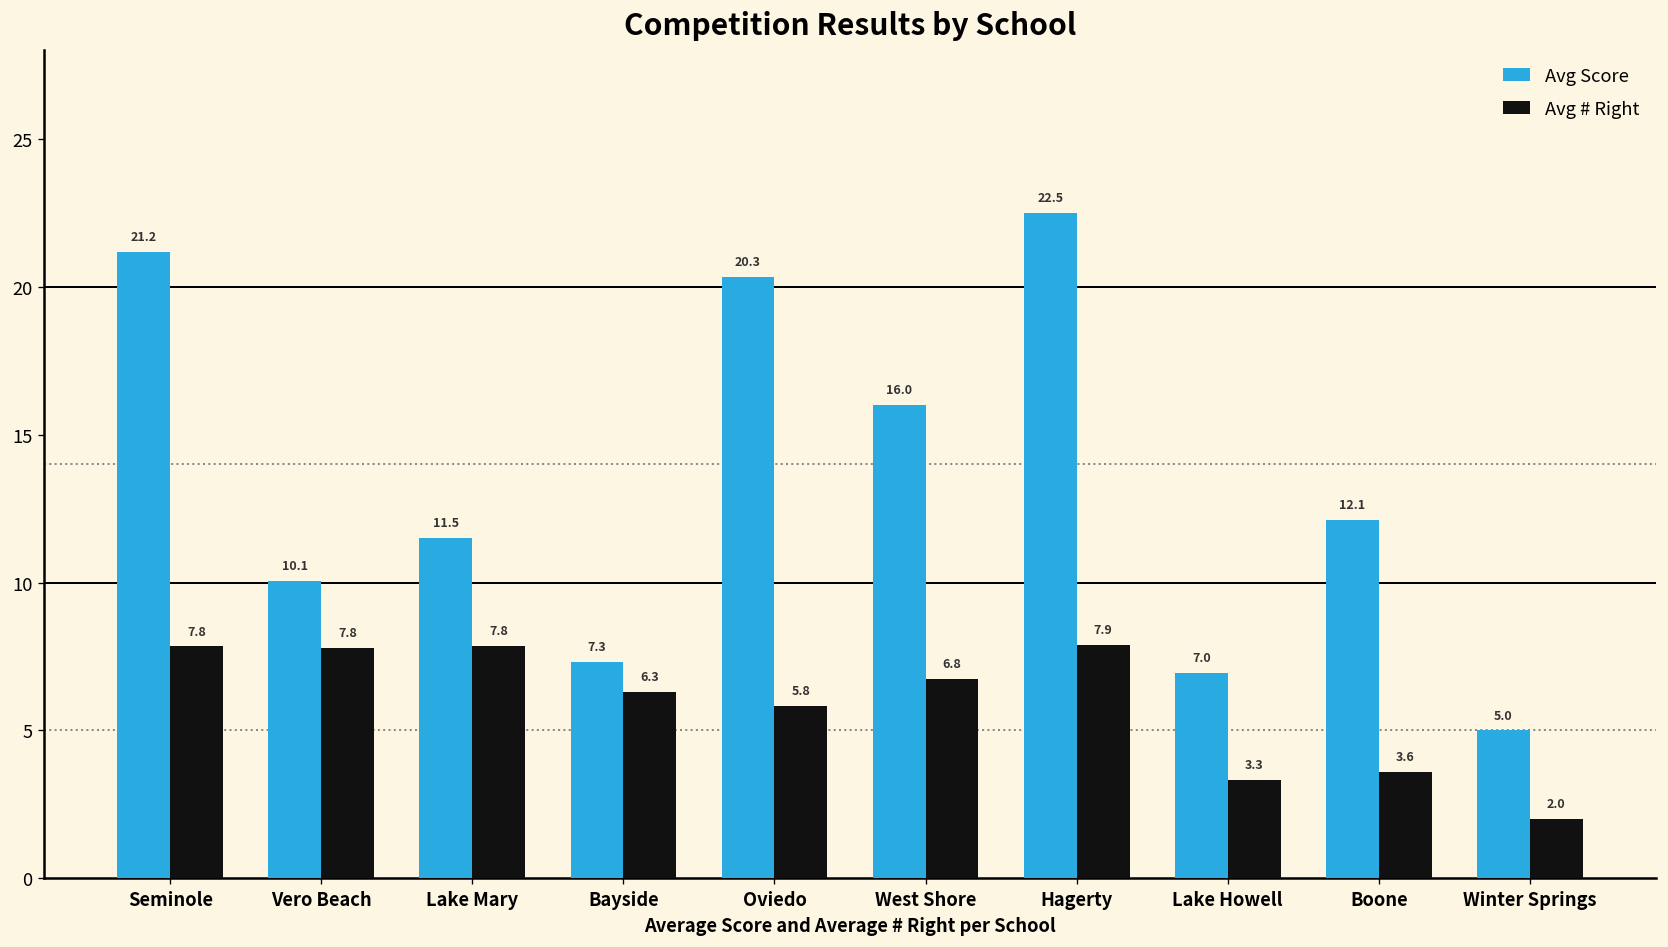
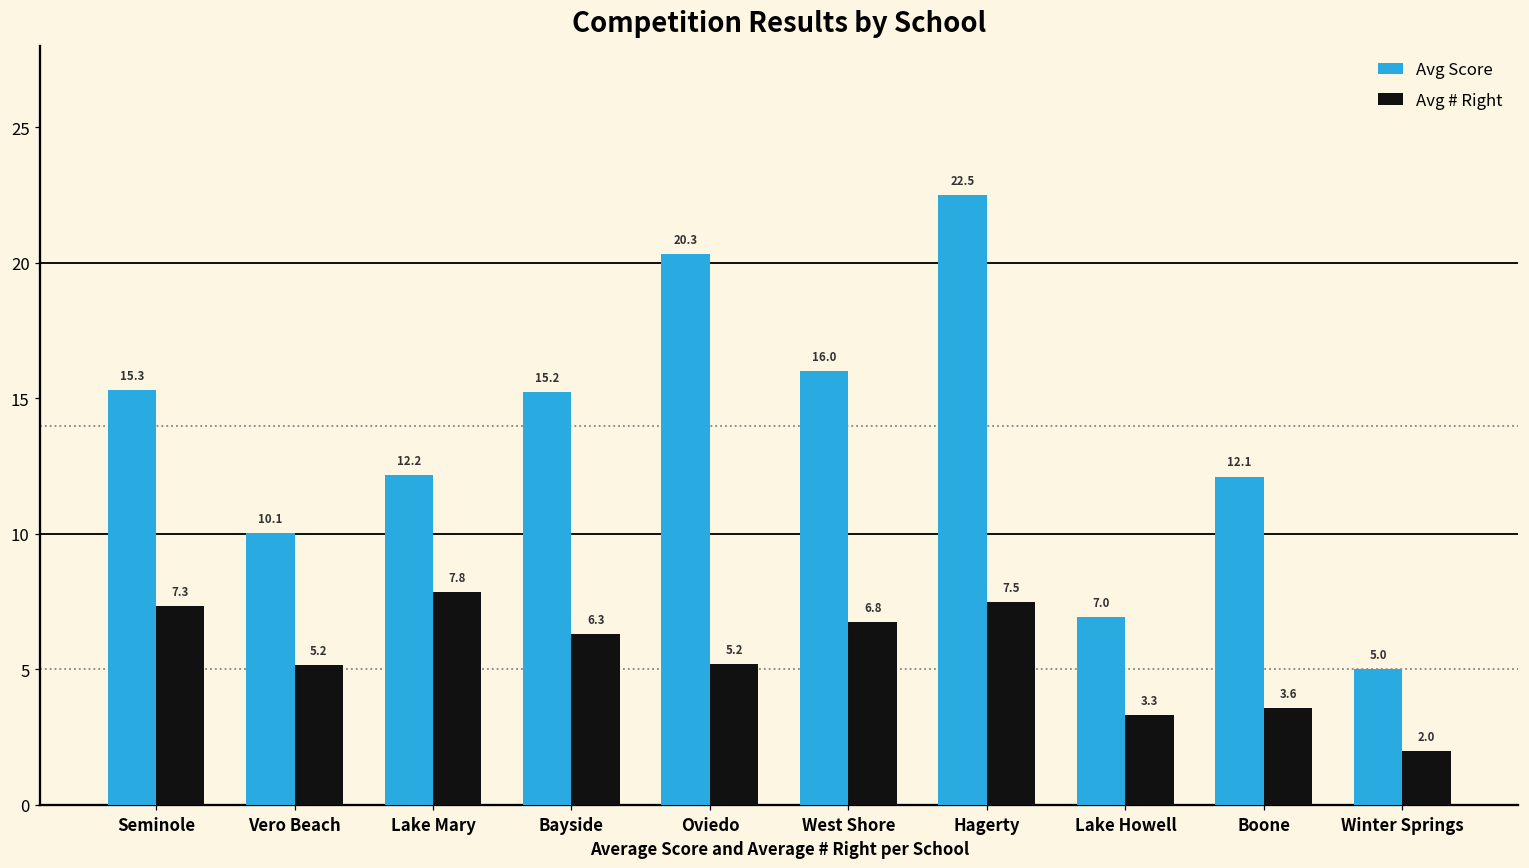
Avg Score, Seminole: 21.2 -> 15.3
Avg # Right, Seminole: 7.8 -> 7.3
Avg # Right, Vero Beach: 7.8 -> 5.2
Avg Score, Lake Mary: 11.5 -> 12.2
Avg Score, Bayside: 7.3 -> 15.2
Avg # Right, Oviedo: 5.8 -> 5.2
Avg # Right, Hagerty: 7.9 -> 7.5
